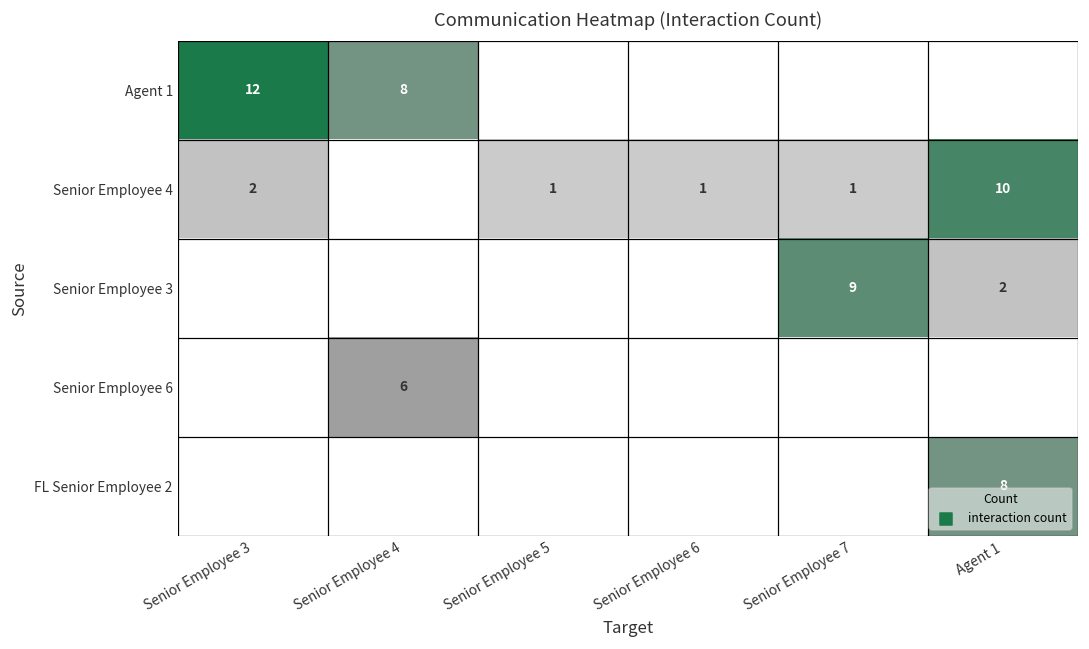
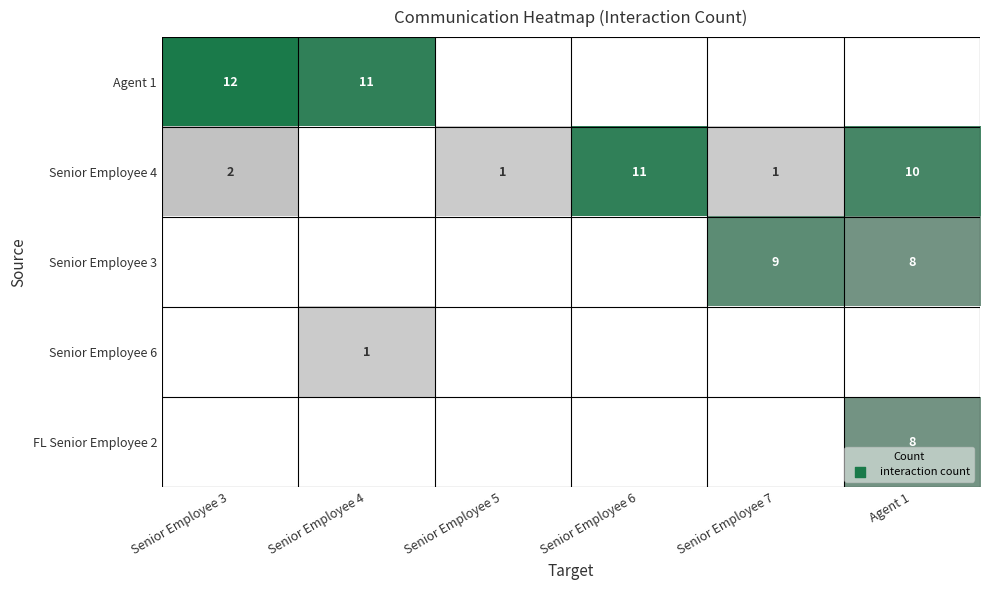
Agent 1, Senior Employee 4: 8 -> 11
Senior Employee 4, Senior Employee 6: 1 -> 11
Senior Employee 3, Agent 1: 2 -> 8
Senior Employee 6, Senior Employee 4: 6 -> 1
